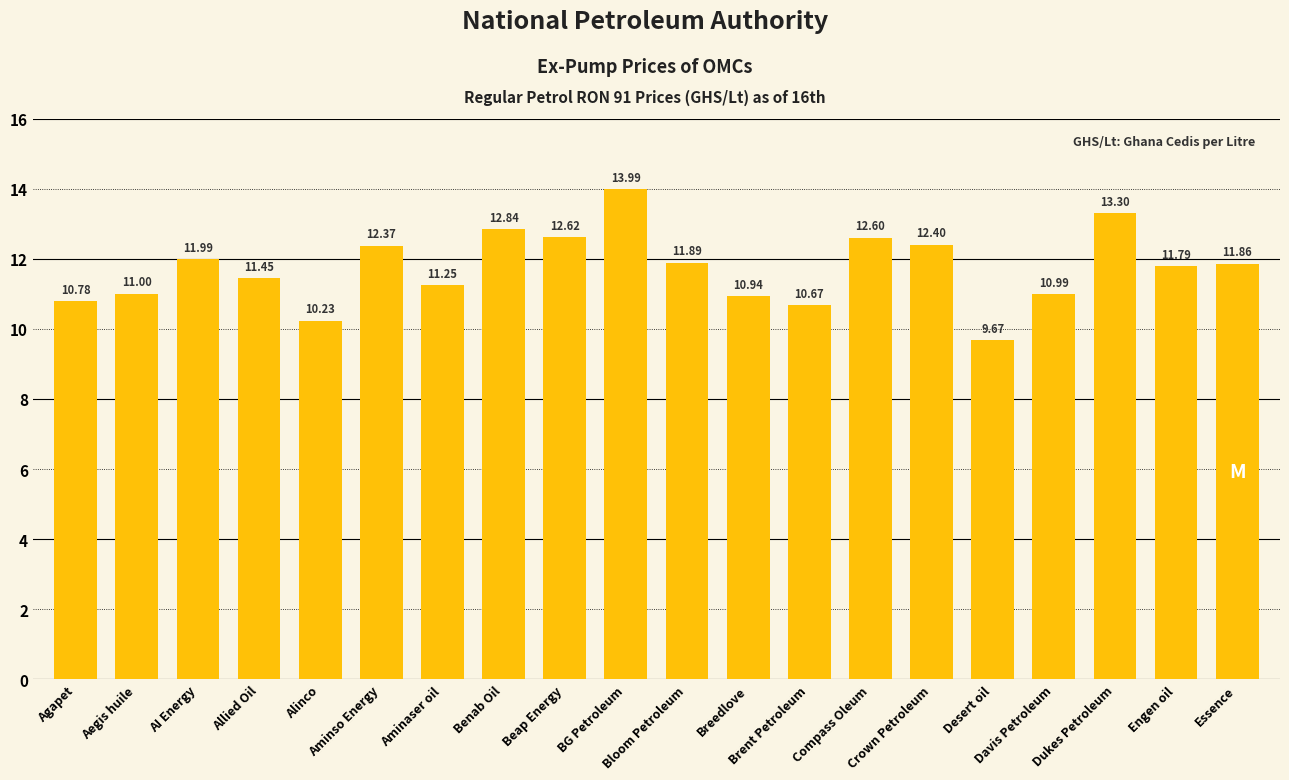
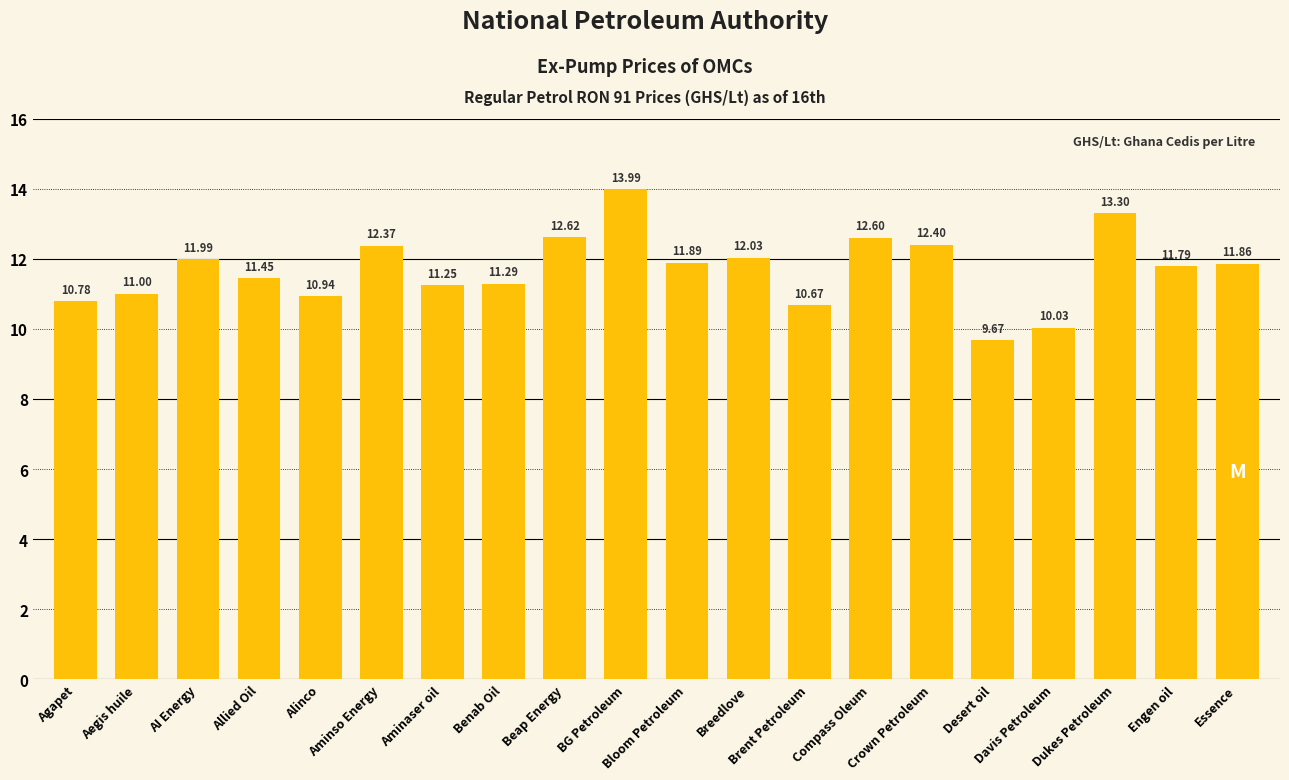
Alinco: 10.23 -> 10.94
Benab Oil: 12.84 -> 11.29
Breedlove: 10.94 -> 12.03
Davis Petroleum: 10.99 -> 10.03
